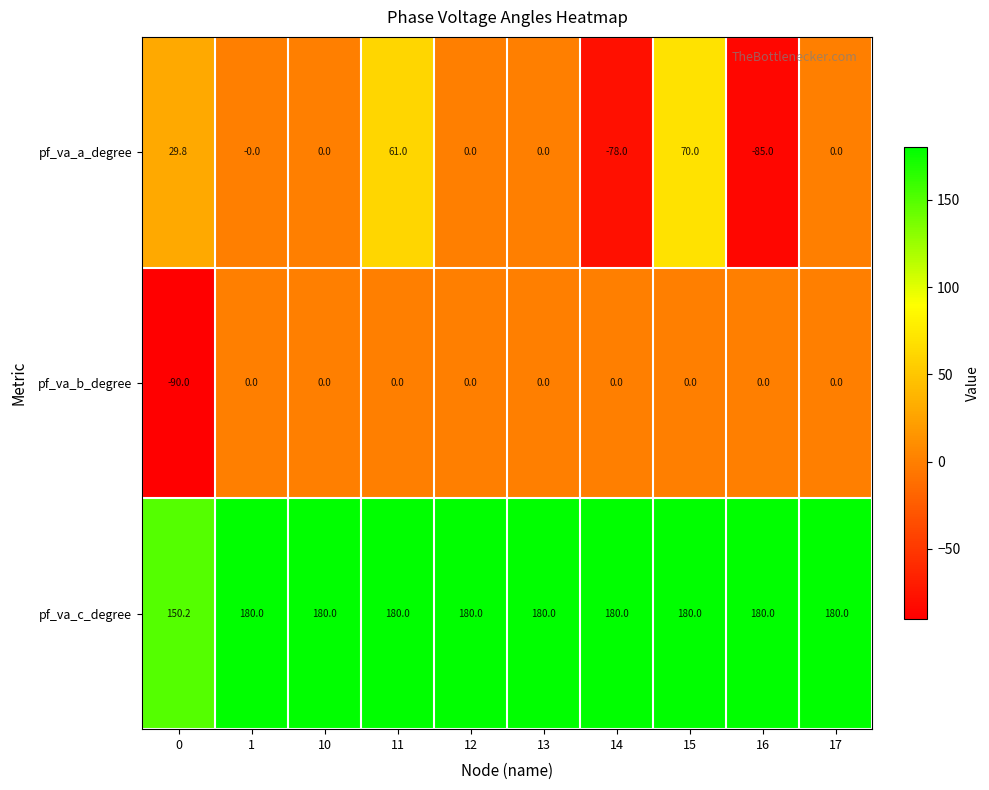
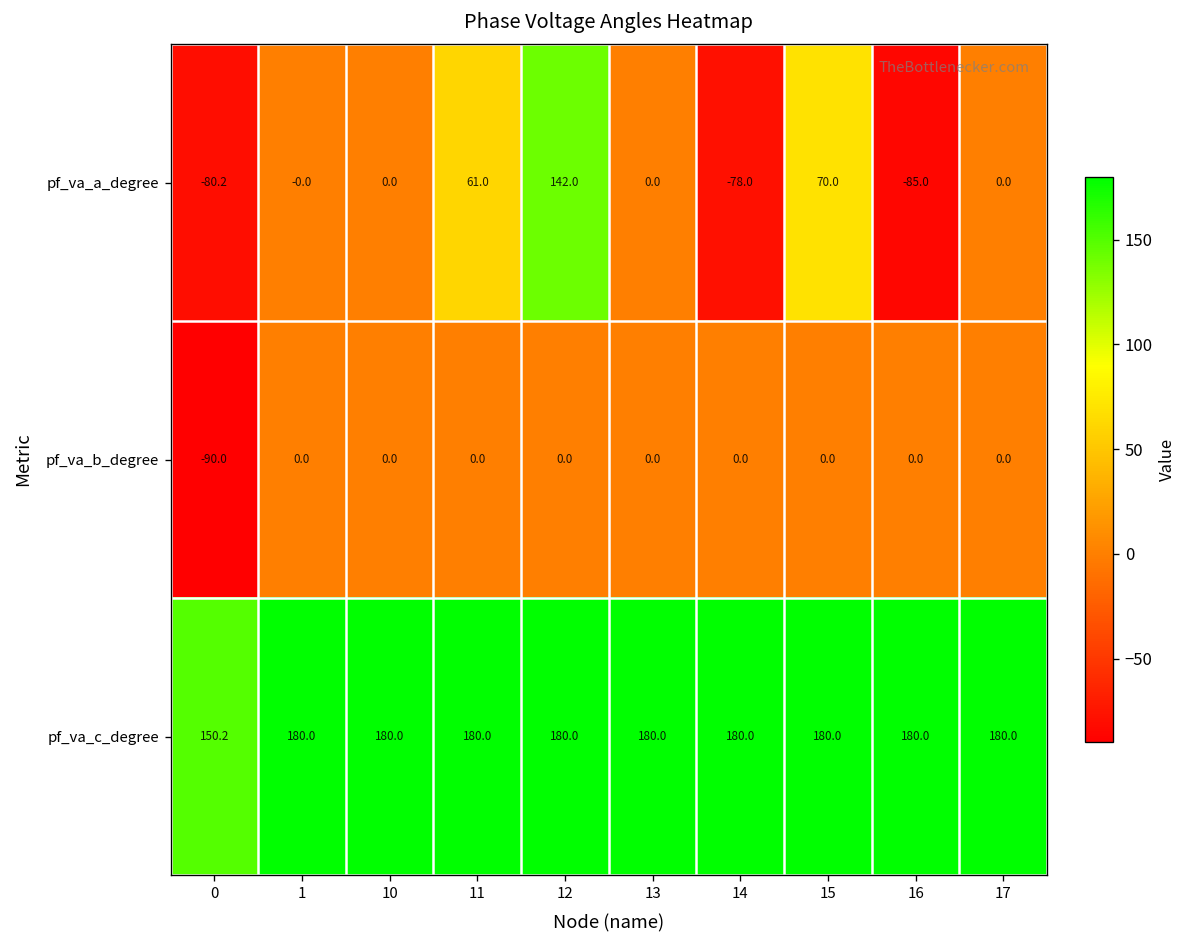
pf_va_a_degree, 0: 29.8 -> -80.2
pf_va_a_degree, 12: 0.0 -> 142.0
